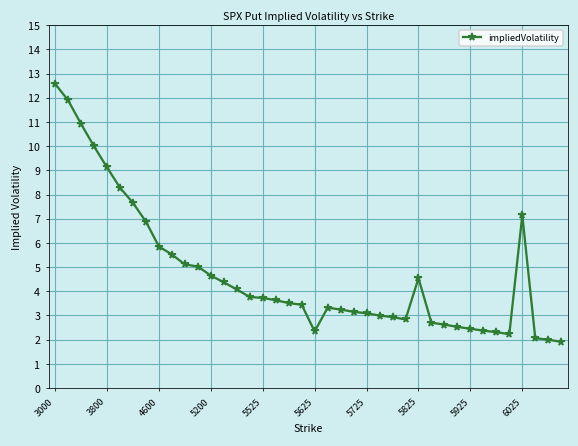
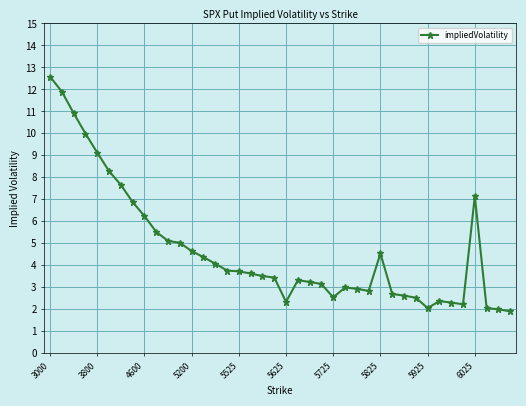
4600: 5.9 -> 6.2
5725: 3.1 -> 2.5
5925: 2.4 -> 2.1
